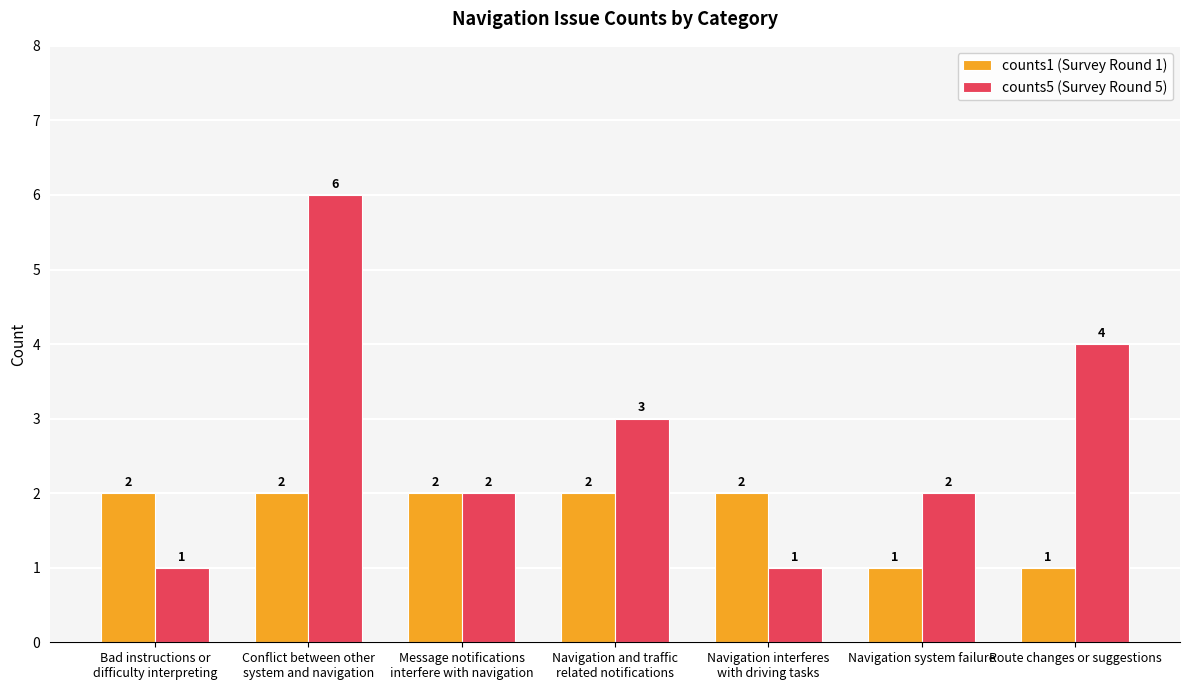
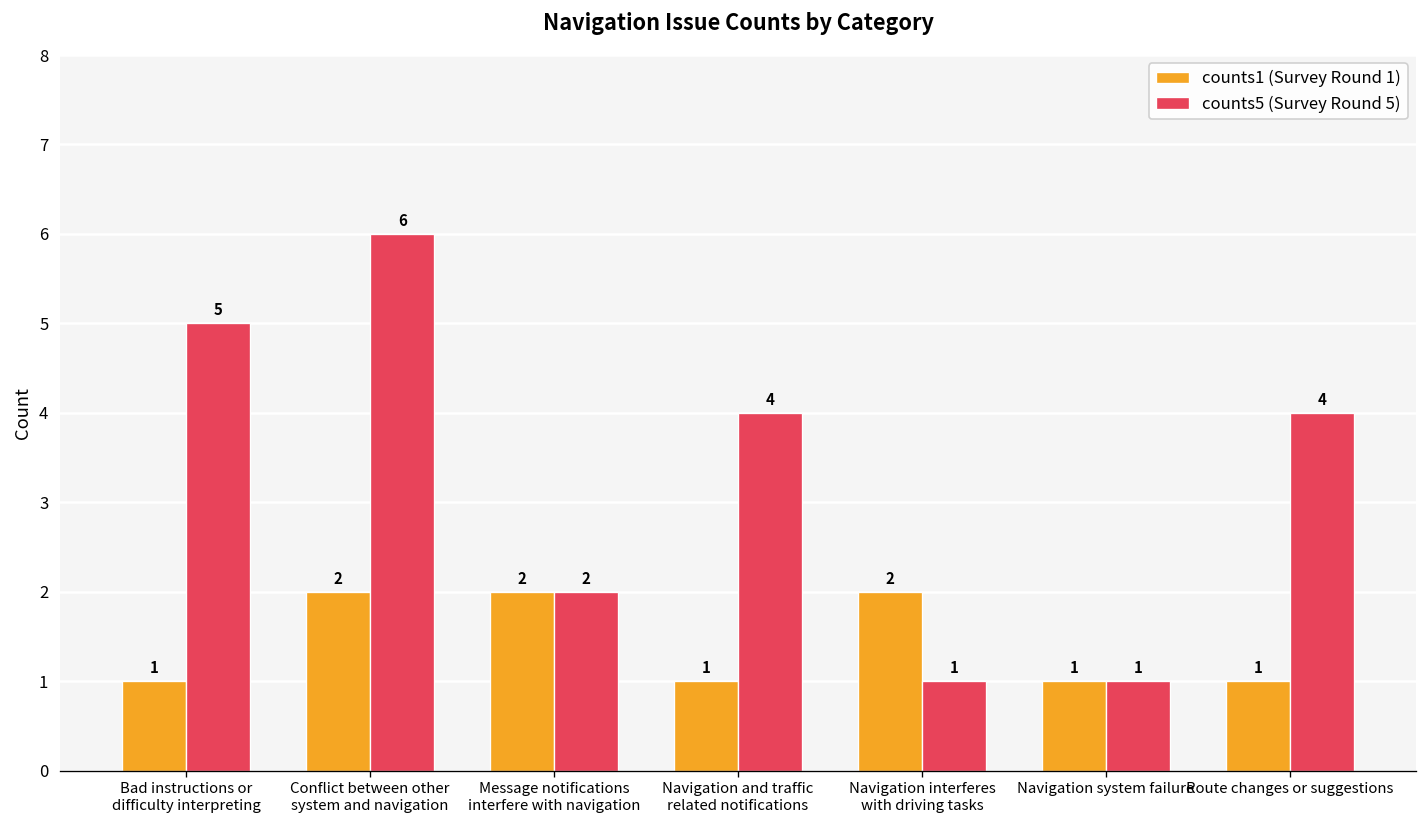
counts1 (Survey Round 1), Bad instructions or difficulty interpreting: 2 -> 1
counts5 (Survey Round 5), Bad instructions or difficulty interpreting: 1 -> 5
counts1 (Survey Round 1), Navigation and traffic related notifications: 2 -> 1
counts5 (Survey Round 5), Navigation and traffic related notifications: 3 -> 4
counts5 (Survey Round 5), Navigation system failure: 2 -> 1
